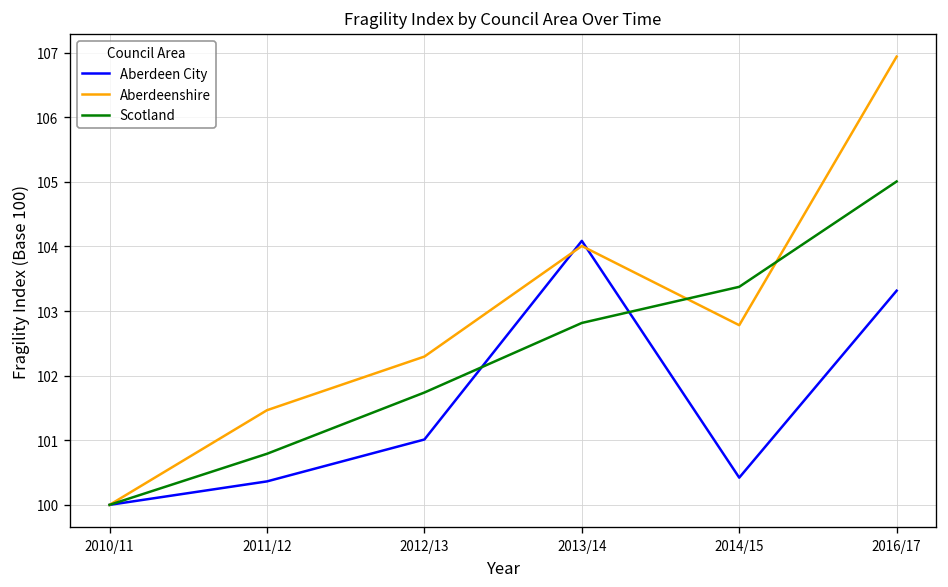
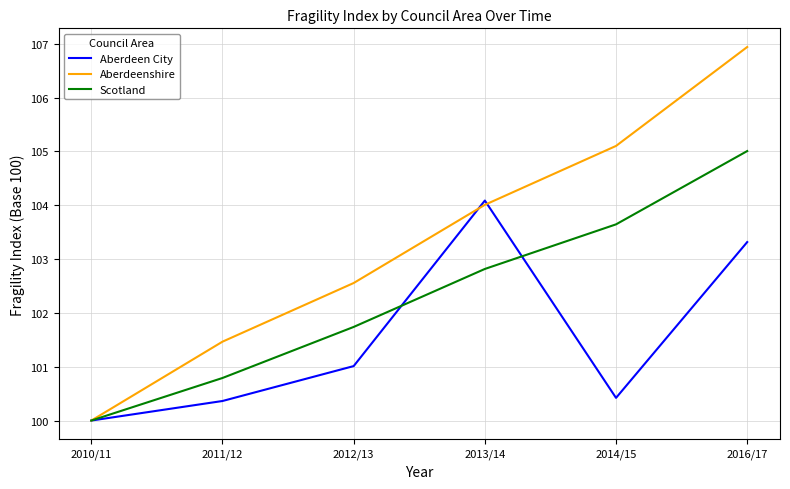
Aberdeenshire, 2012/13: 102.3 -> 102.6
Aberdeenshire, 2014/15: 102.8 -> 105.1
Scotland, 2014/15: 103.4 -> 103.6
